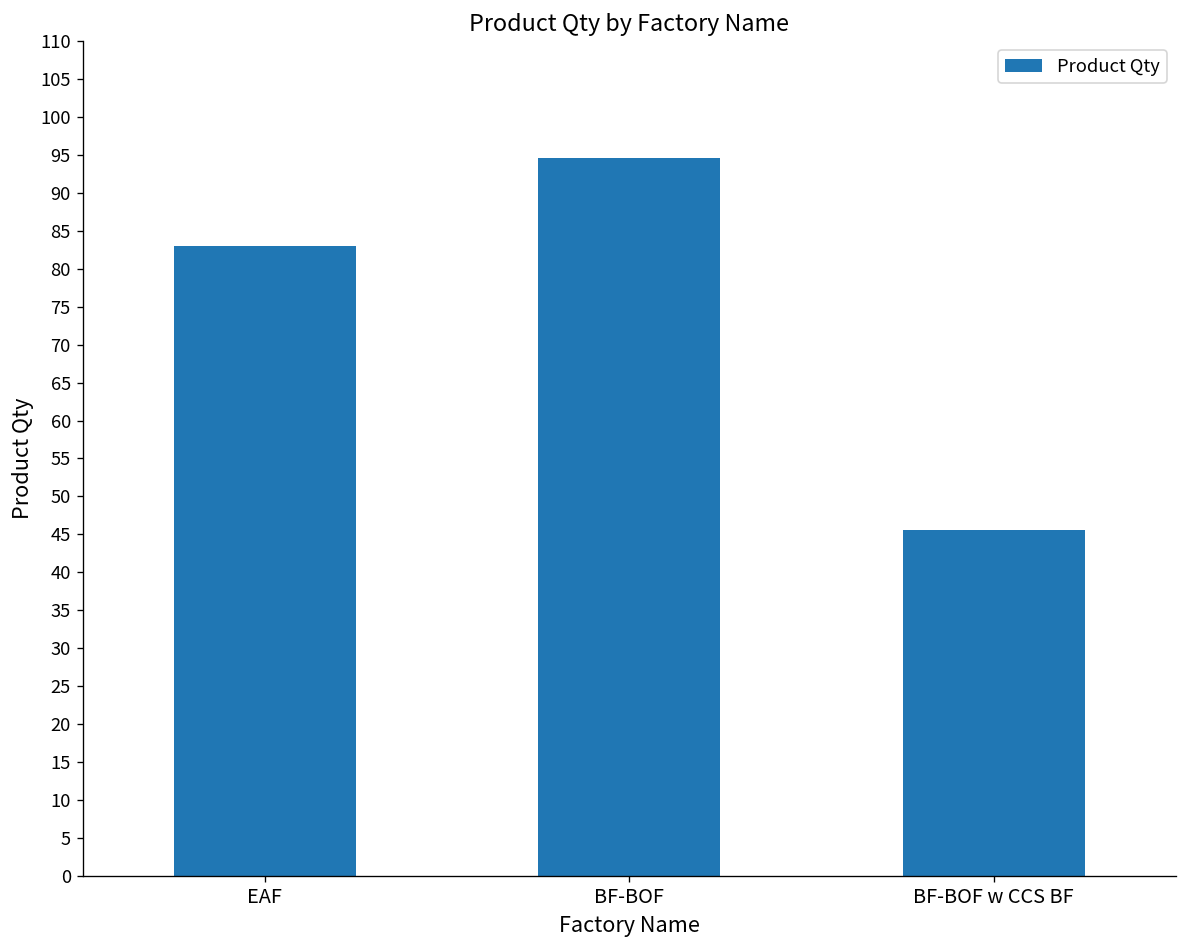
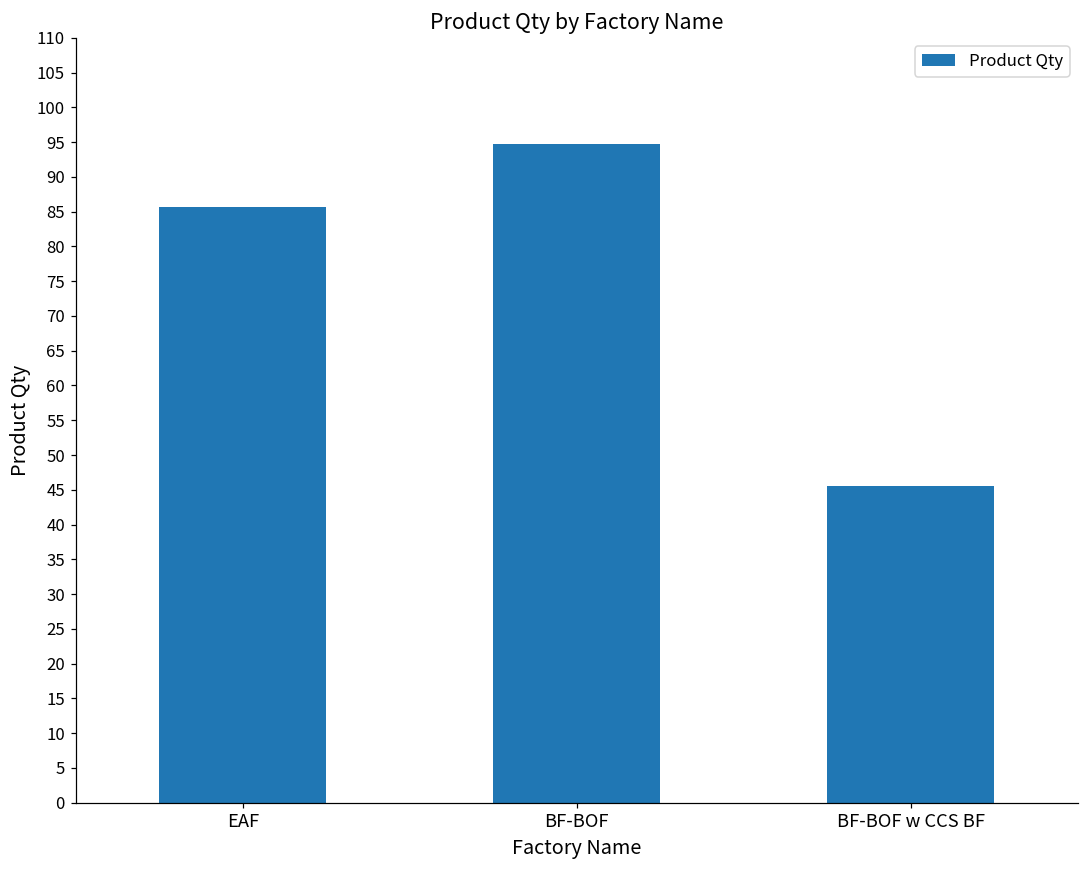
EAF: 83 -> 86
